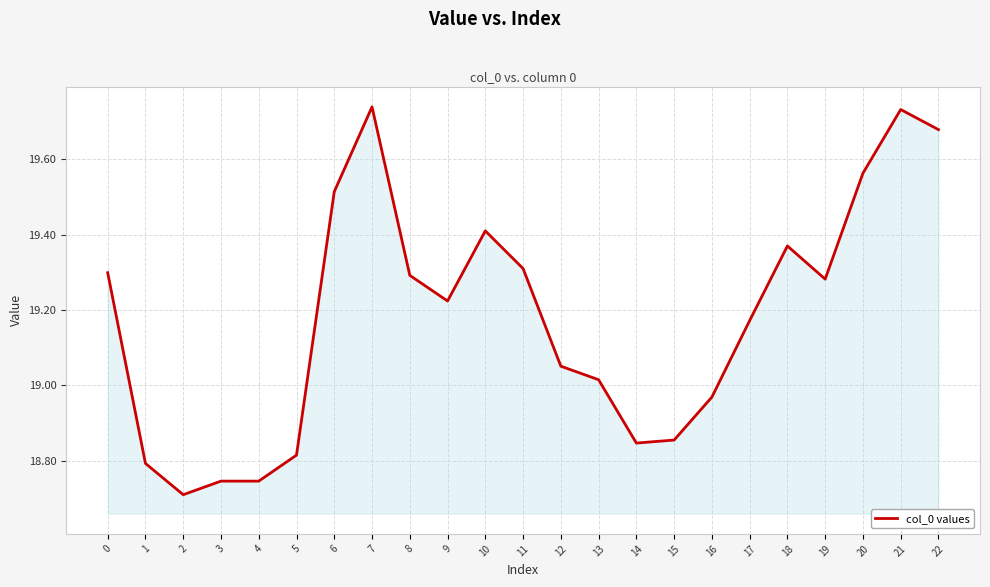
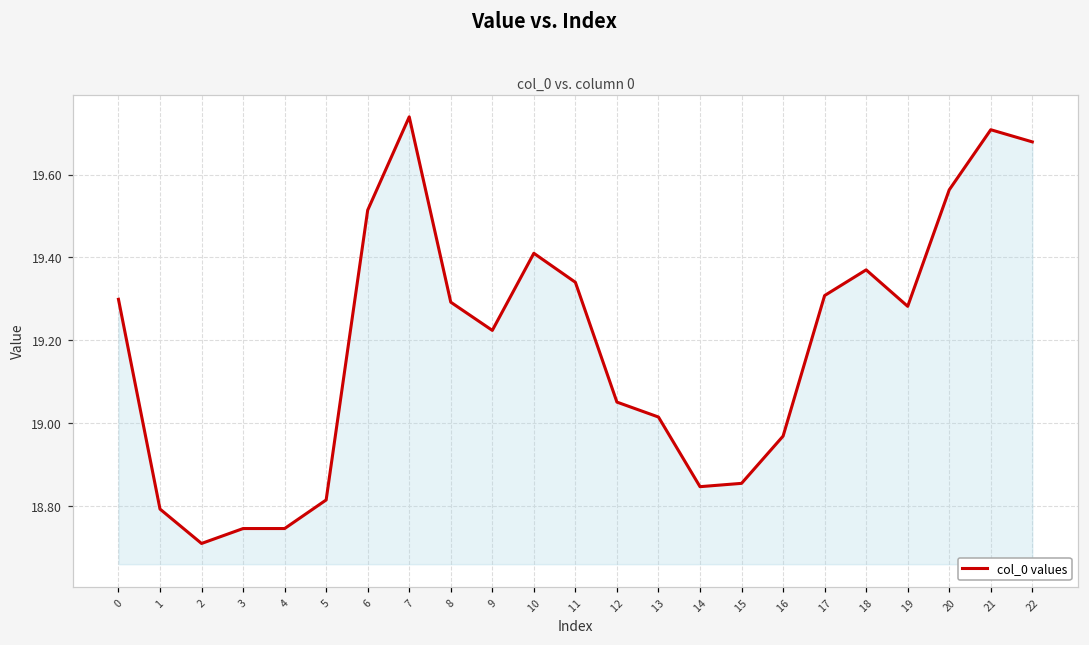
11: 19.31 -> 19.34
17: 19.17 -> 19.31
21: 19.73 -> 19.71
